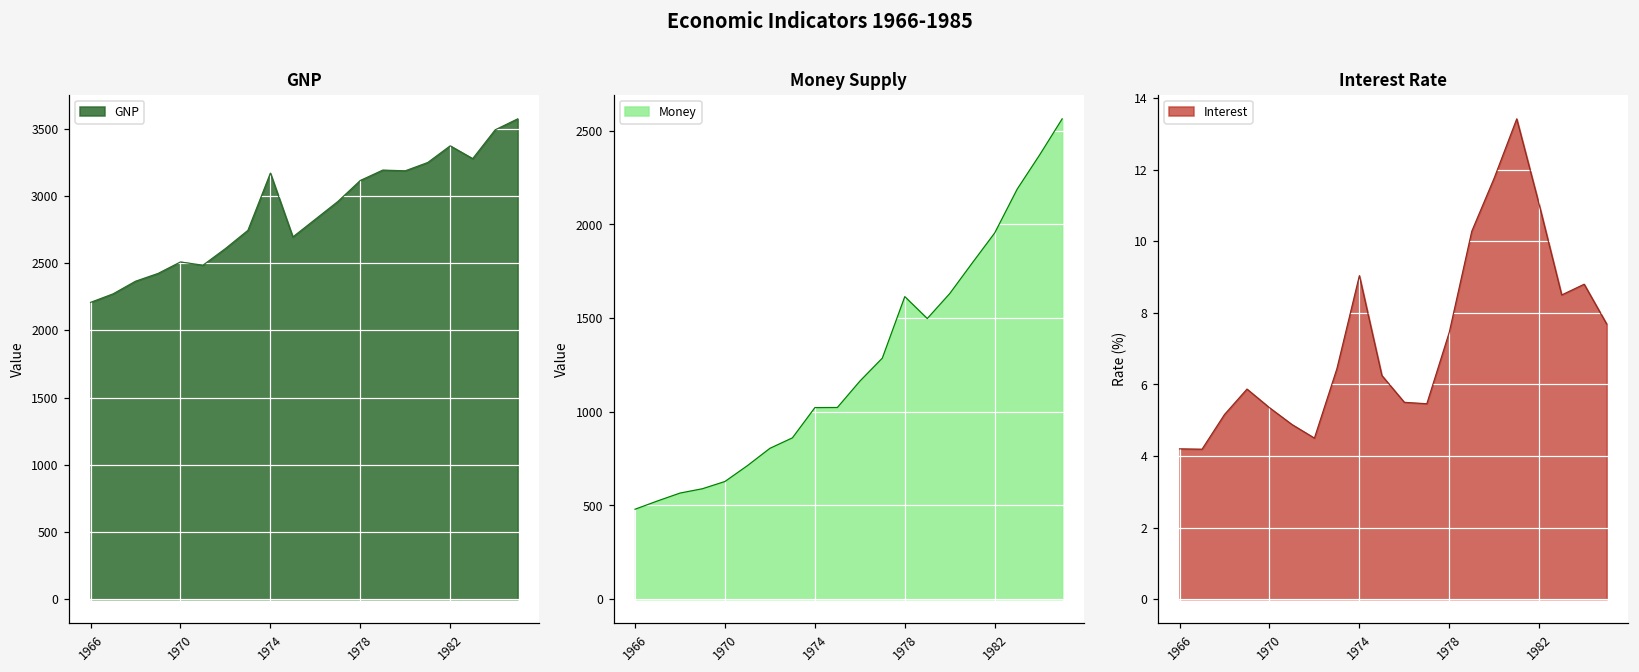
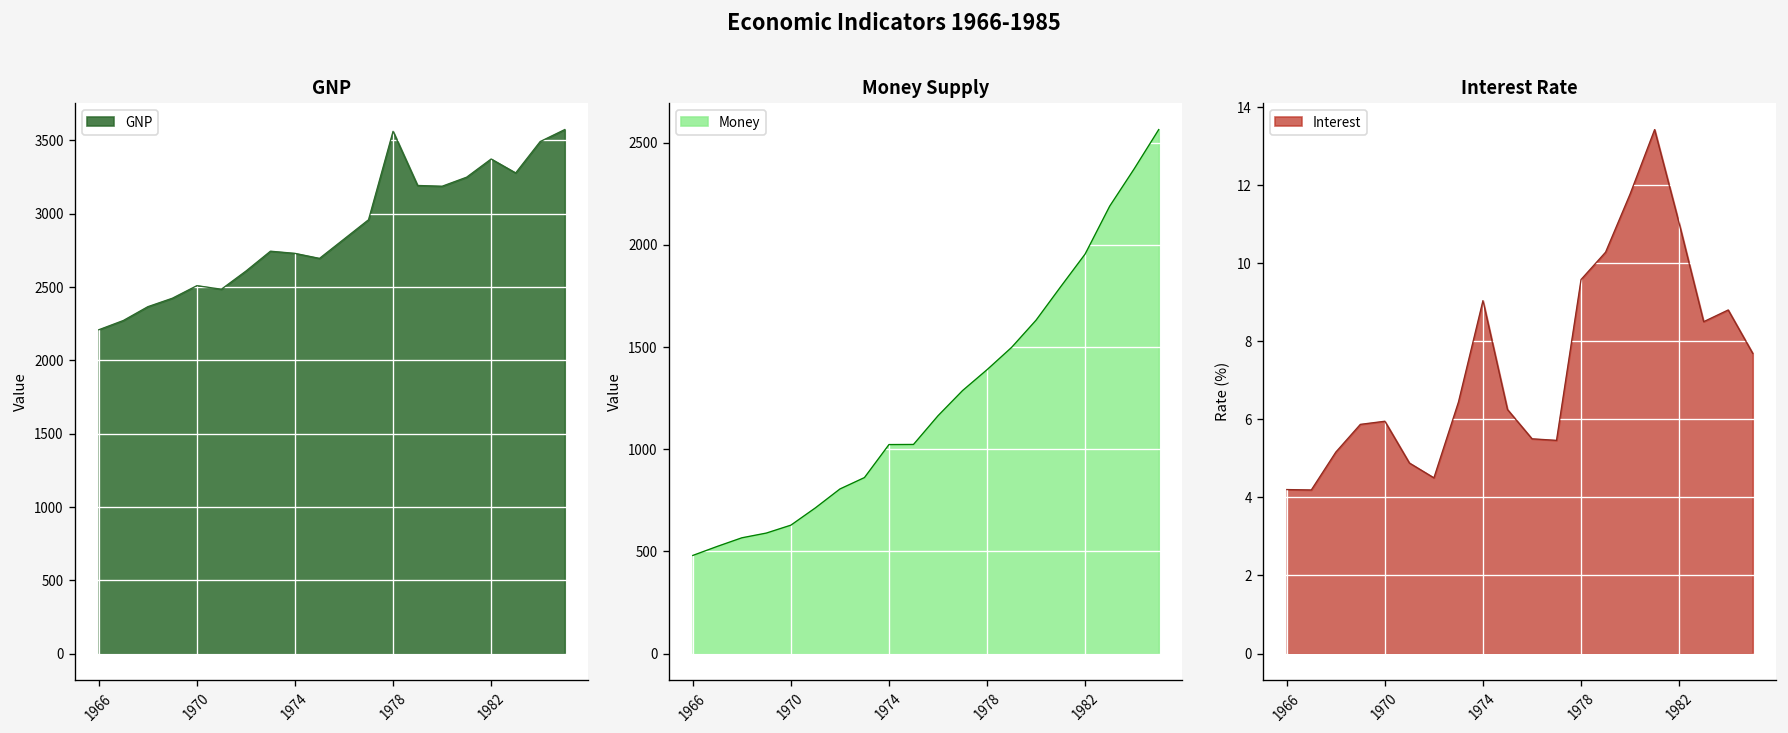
GNP, 1974: 3170 -> 2730
GNP, 1978: 3120 -> 3560
Money Supply, 1978: 1610 -> 1390
Interest Rate, 1970: 5.4 -> 6.0
Interest Rate, 1978: 7.5 -> 9.6
